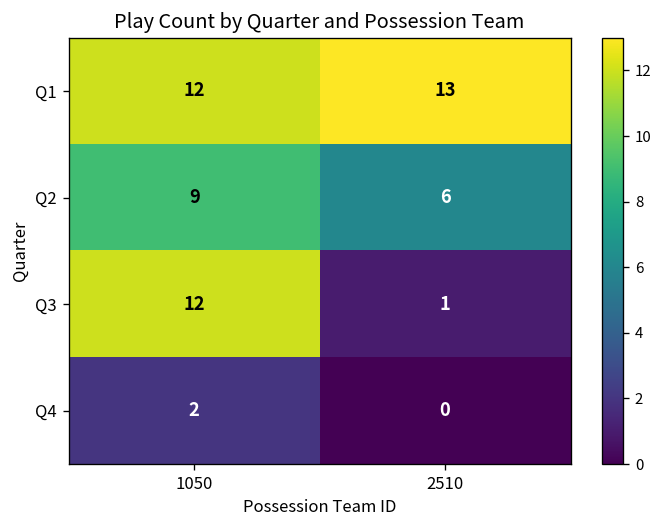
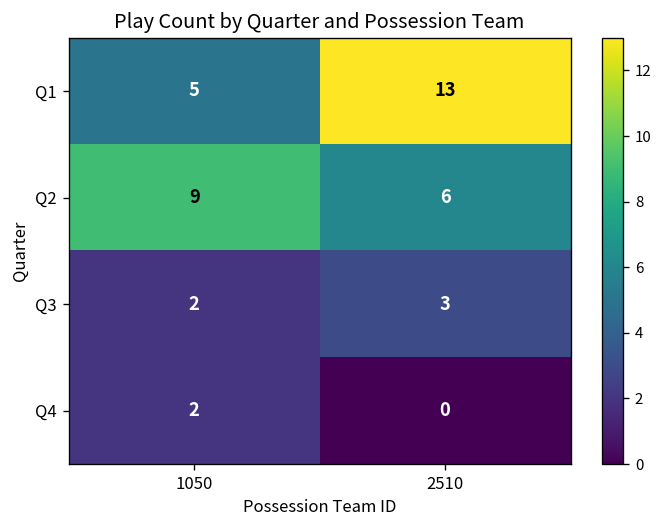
Q1, 1050: 12 -> 5
Q3, 1050: 12 -> 2
Q3, 2510: 1 -> 3
